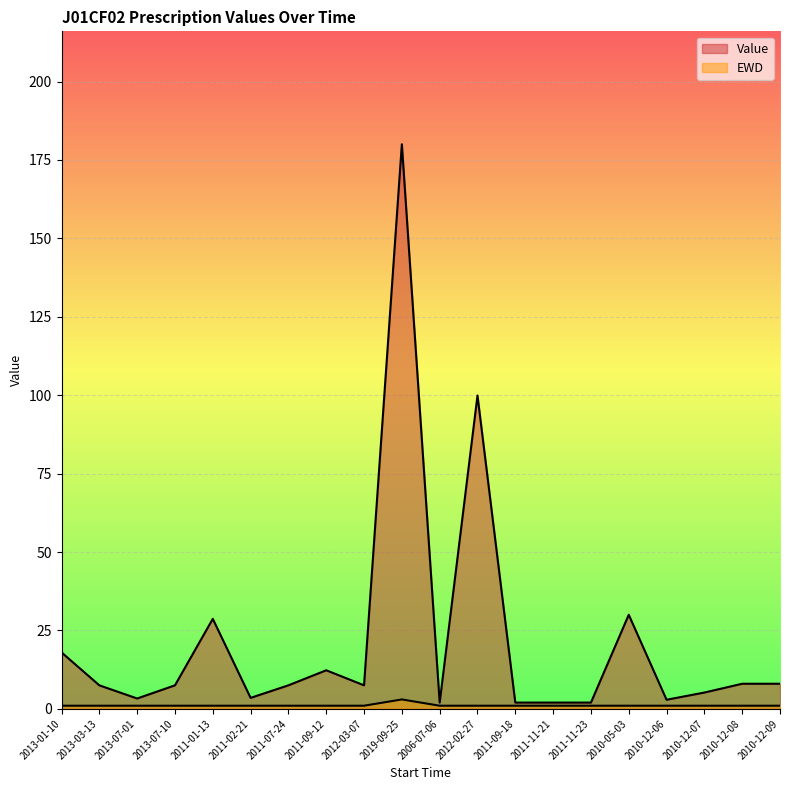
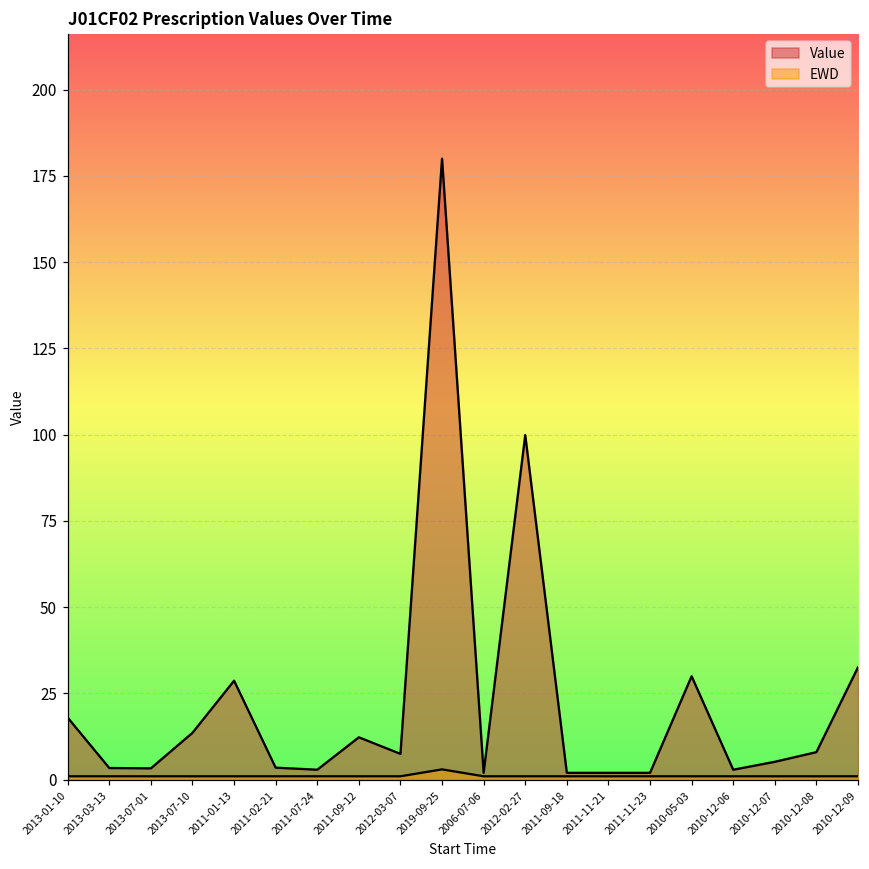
Value, 2013-03-13: 8 -> 3
Value, 2013-07-10: 8 -> 14
Value, 2011-07-24: 8 -> 3
Value, 2010-12-09: 8 -> 33
